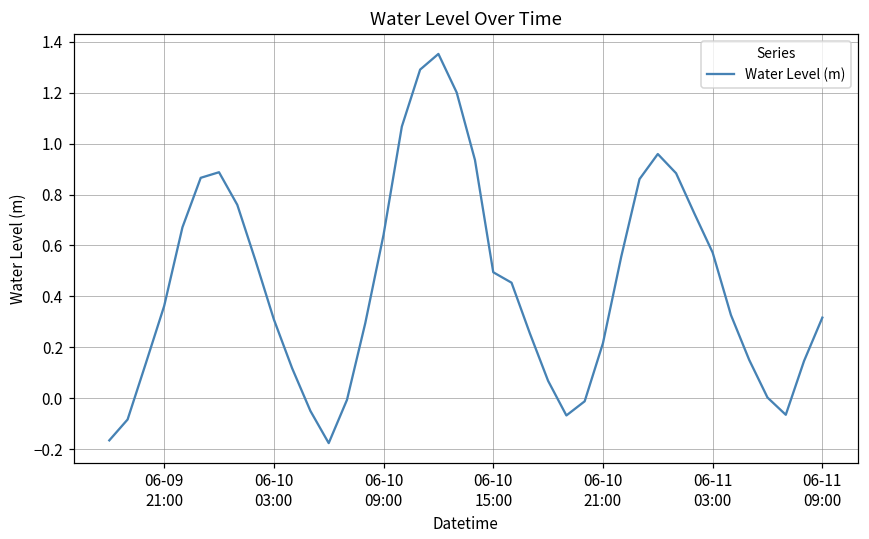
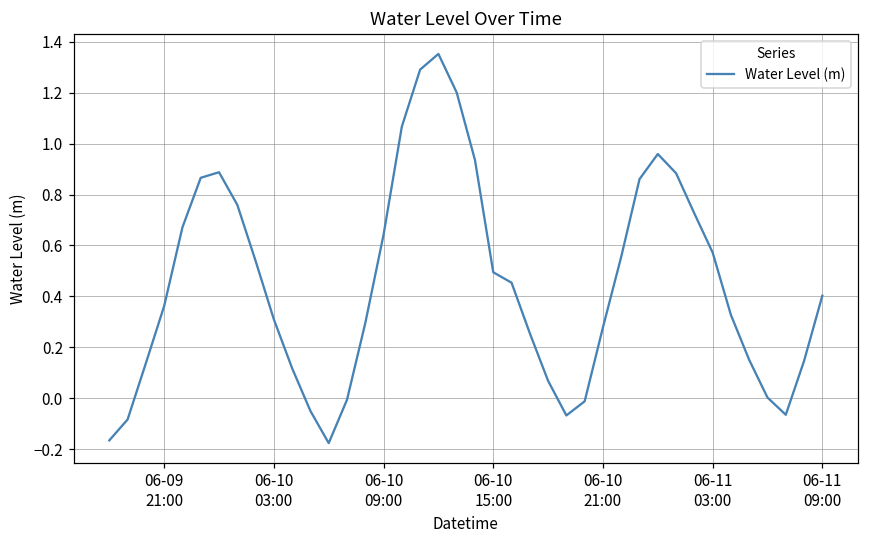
06-10 21:00: 0.22 -> 0.28
06-11 09:00: 0.32 -> 0.40
